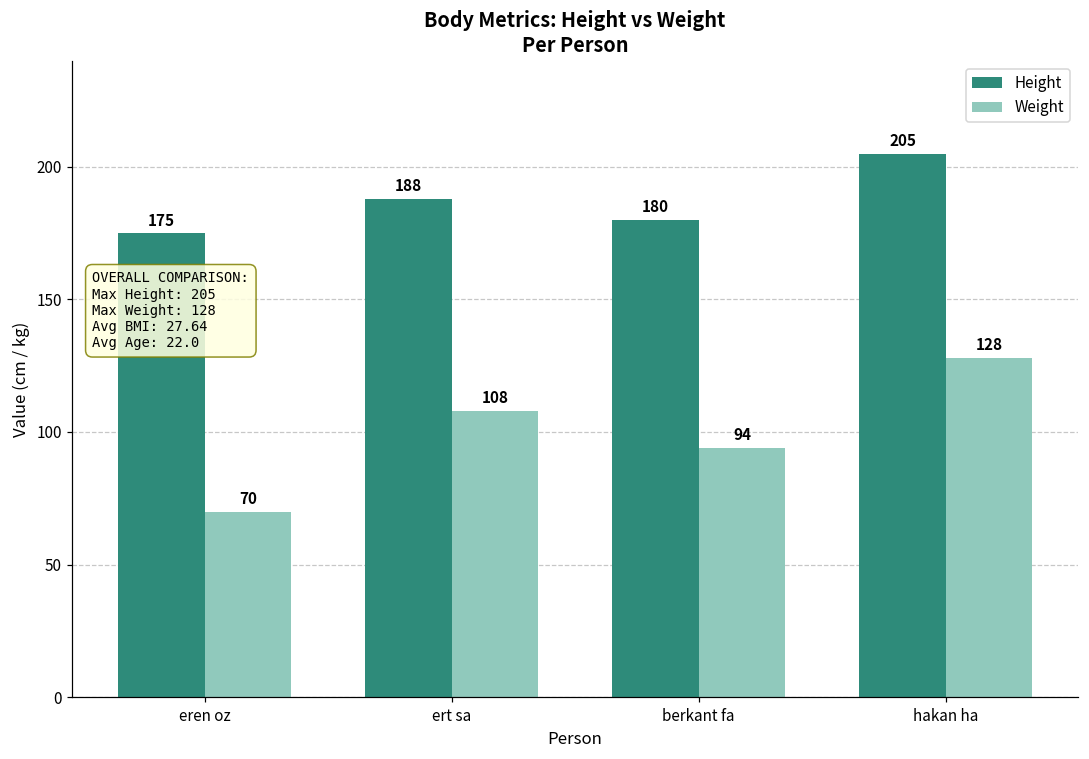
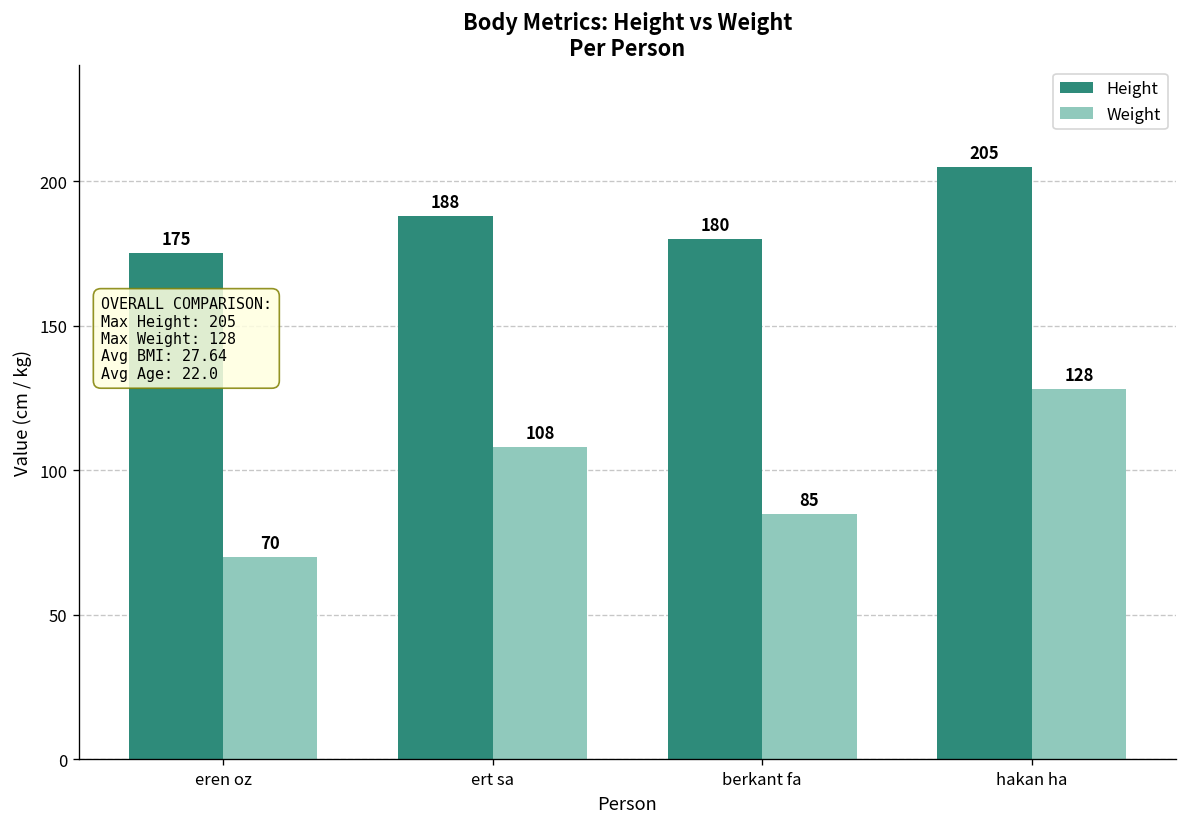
Weight, berkant fa: 94 -> 85
